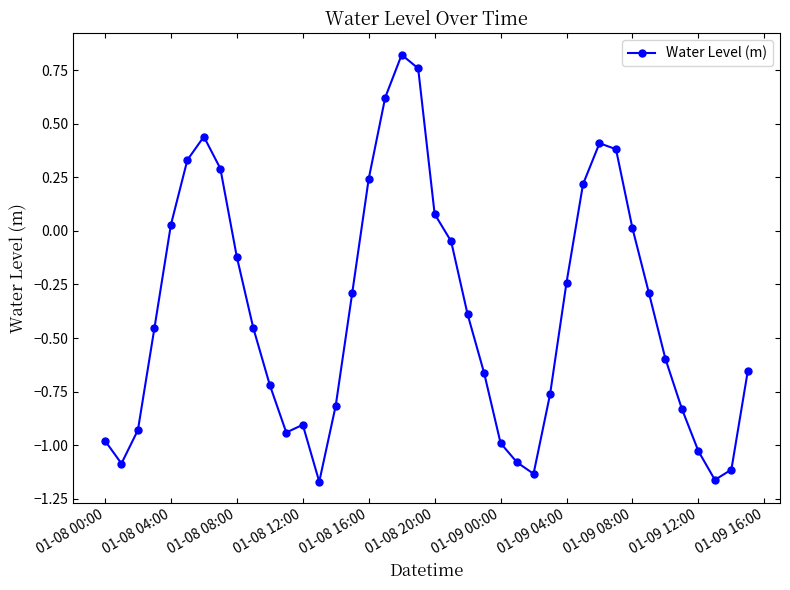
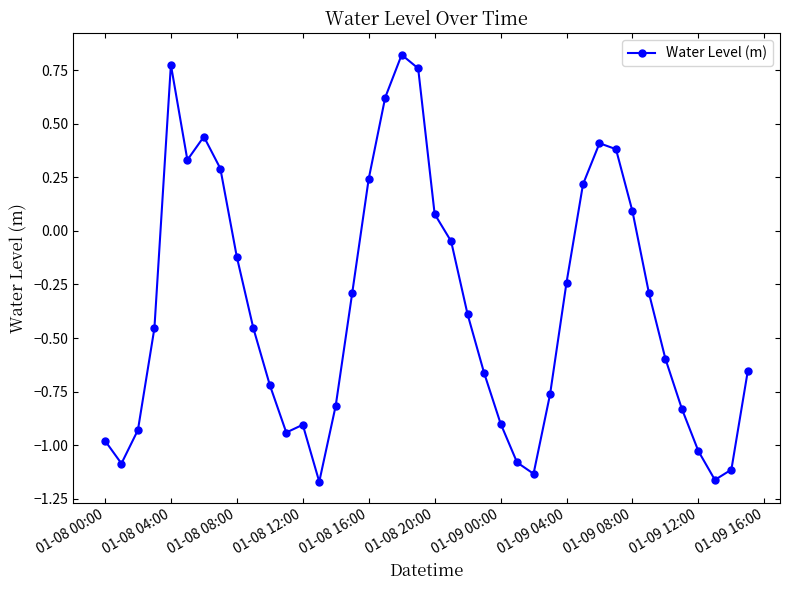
01-08 04:00: 0.03 -> 0.77
01-09 00:00: -0.99 -> -0.90
01-09 08:00: 0.01 -> 0.09
